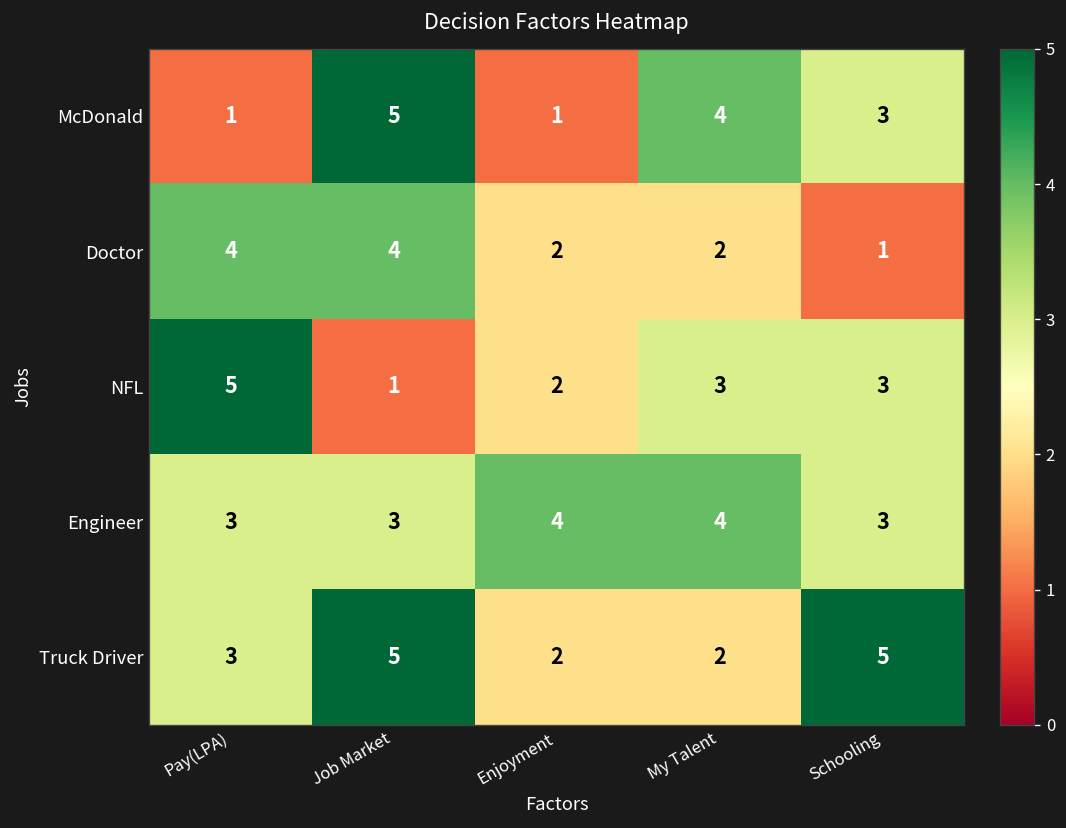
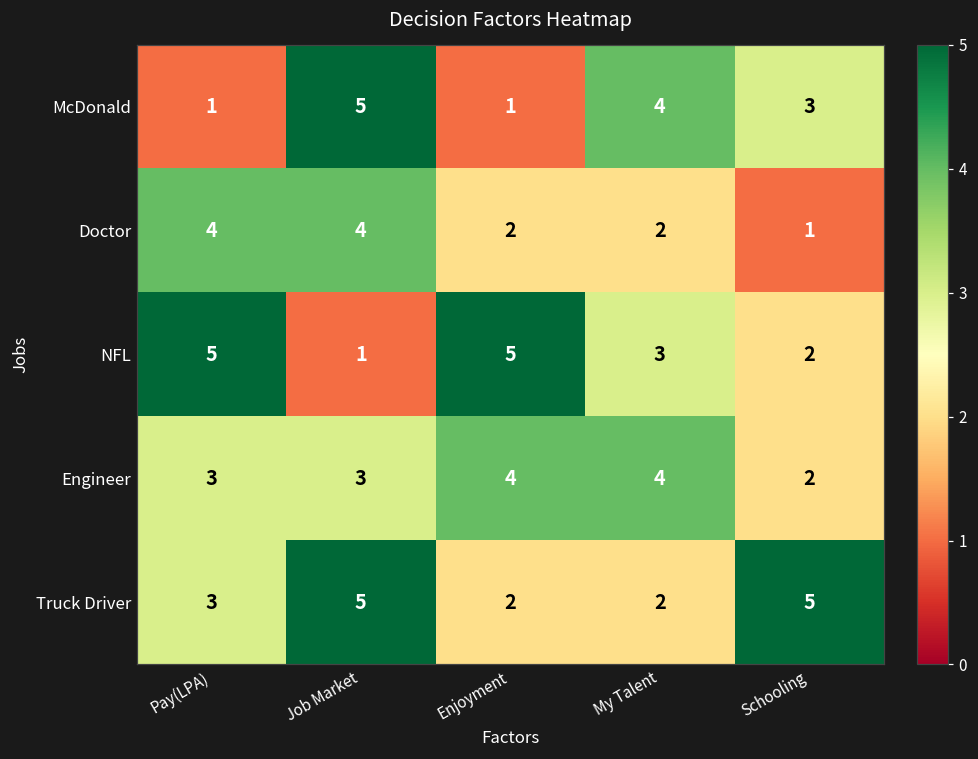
NFL, Enjoyment: 2 -> 5
NFL, Schooling: 3 -> 2
Engineer, Schooling: 3 -> 2
